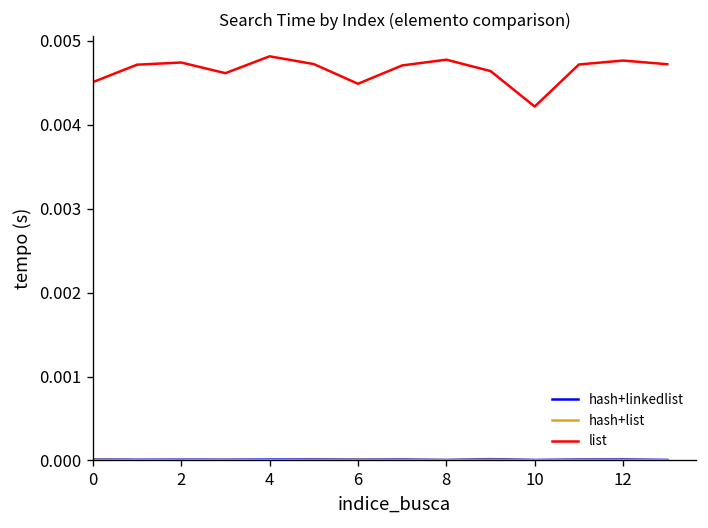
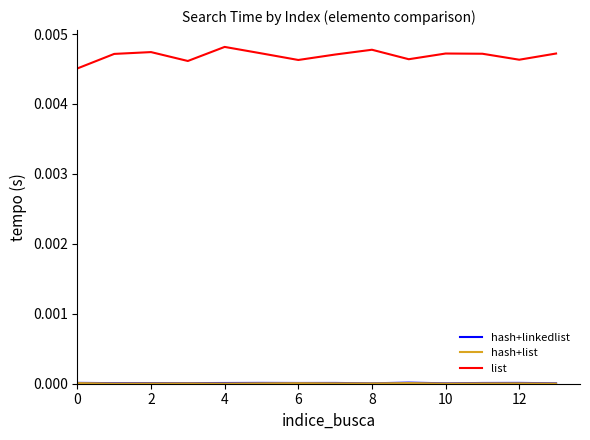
list, 6: 0.0045 -> 0.0046
list, 10: 0.0042 -> 0.0047
list, 12: 0.0048 -> 0.0046
